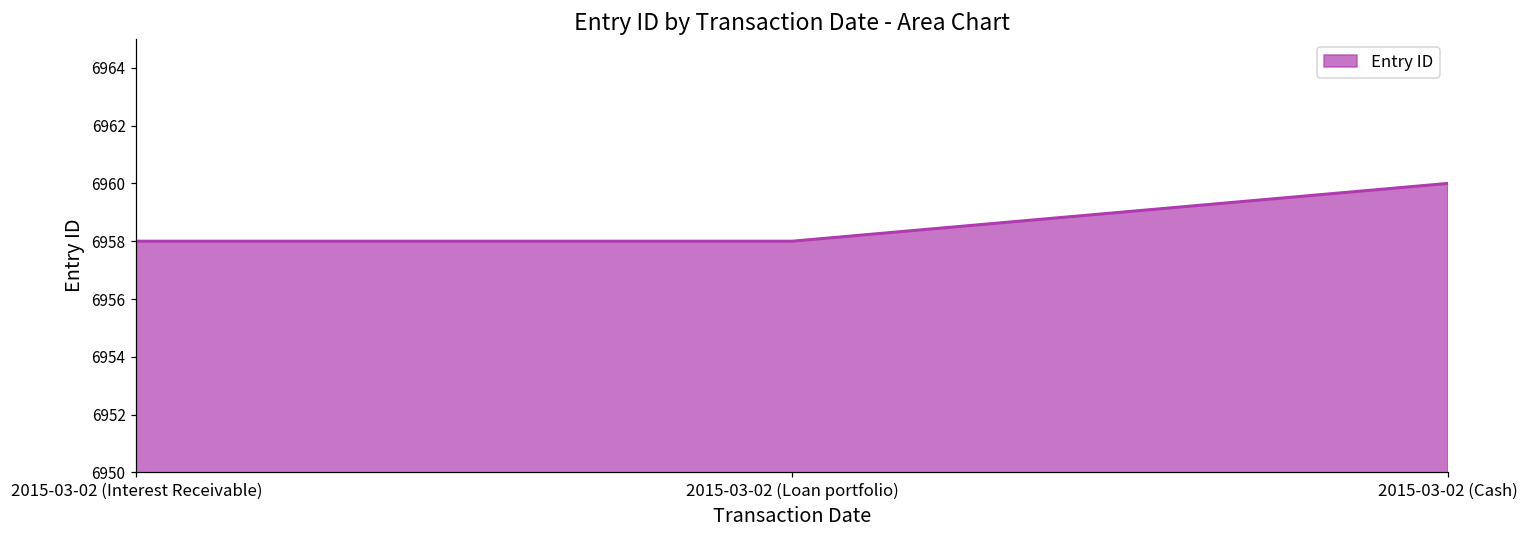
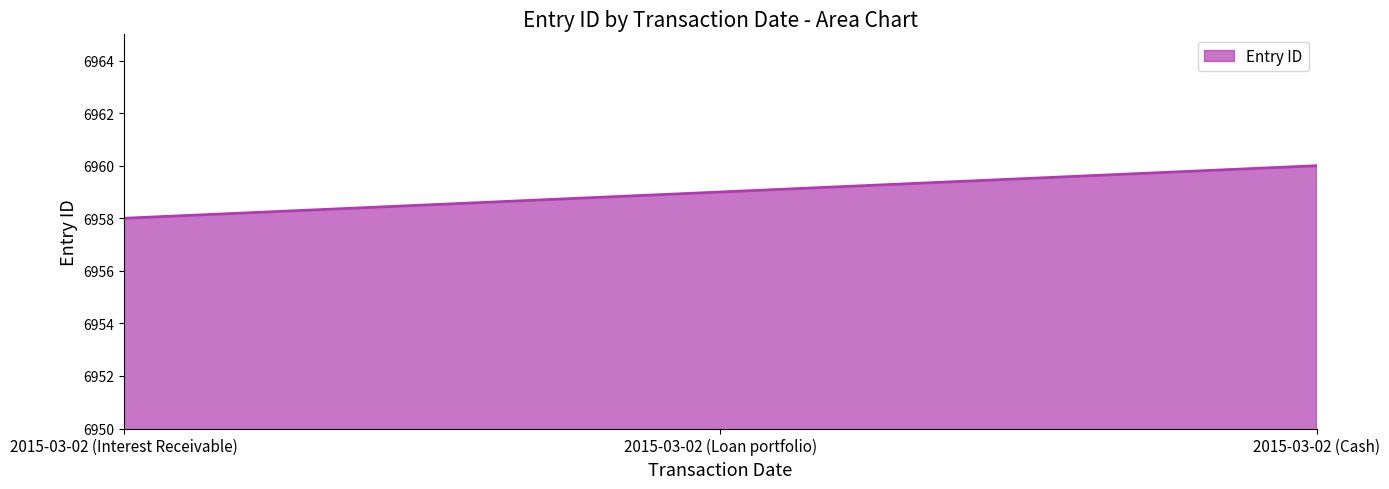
2015-03-02 (Loan portfolio): 6958 -> 6959
